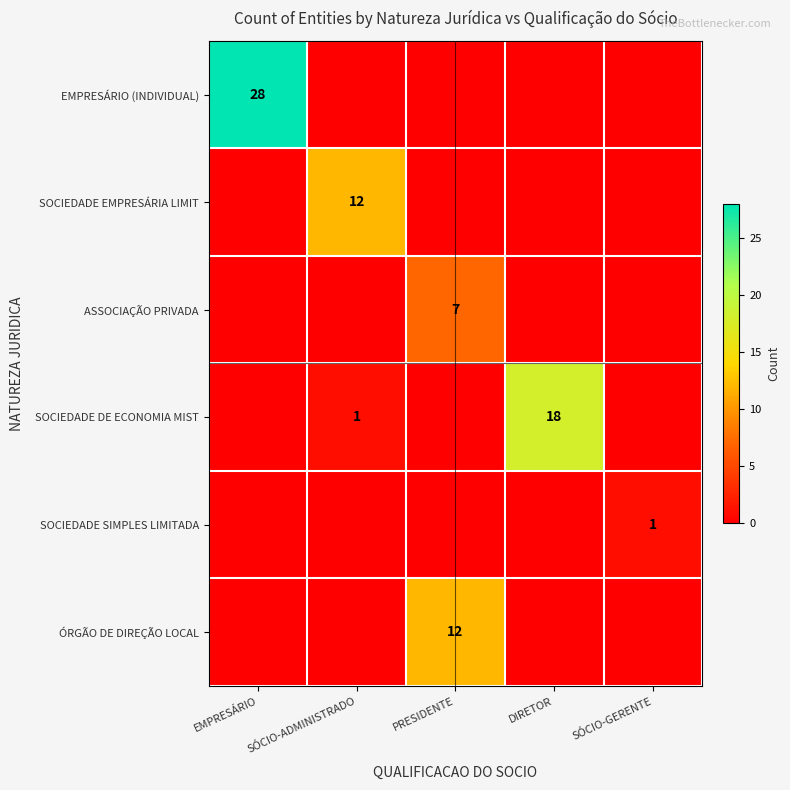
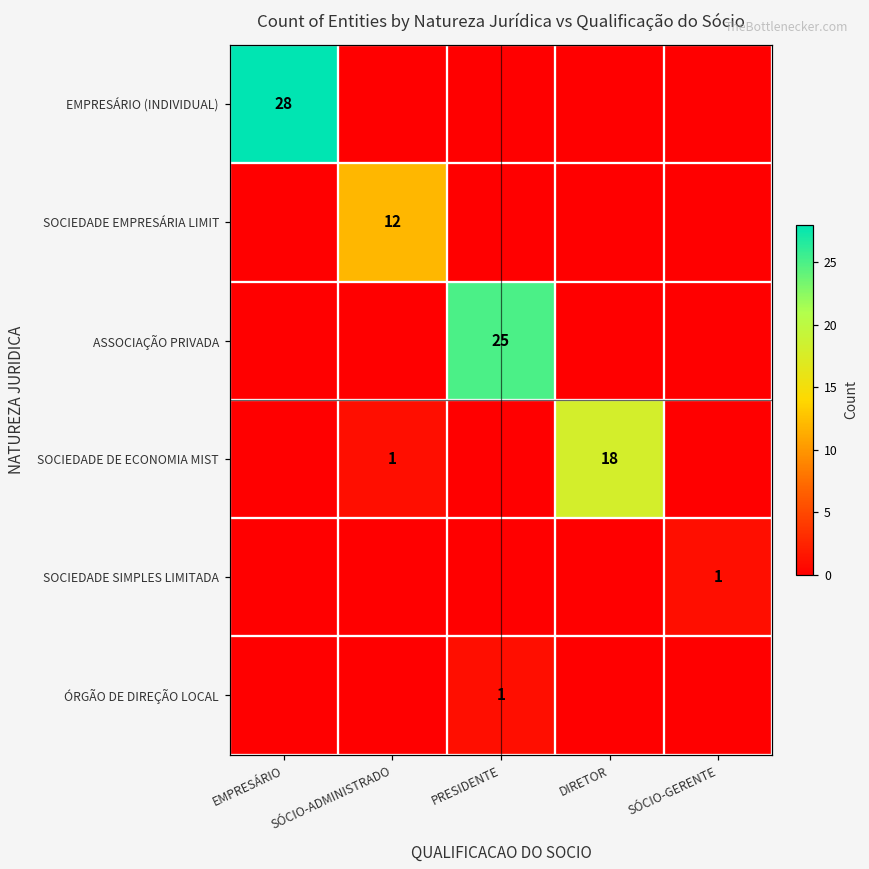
ASSOCIAÇÃO PRIVADA, PRESIDENTE: 7 -> 25
ÓRGÃO DE DIREÇÃO LOCAL, PRESIDENTE: 12 -> 1
